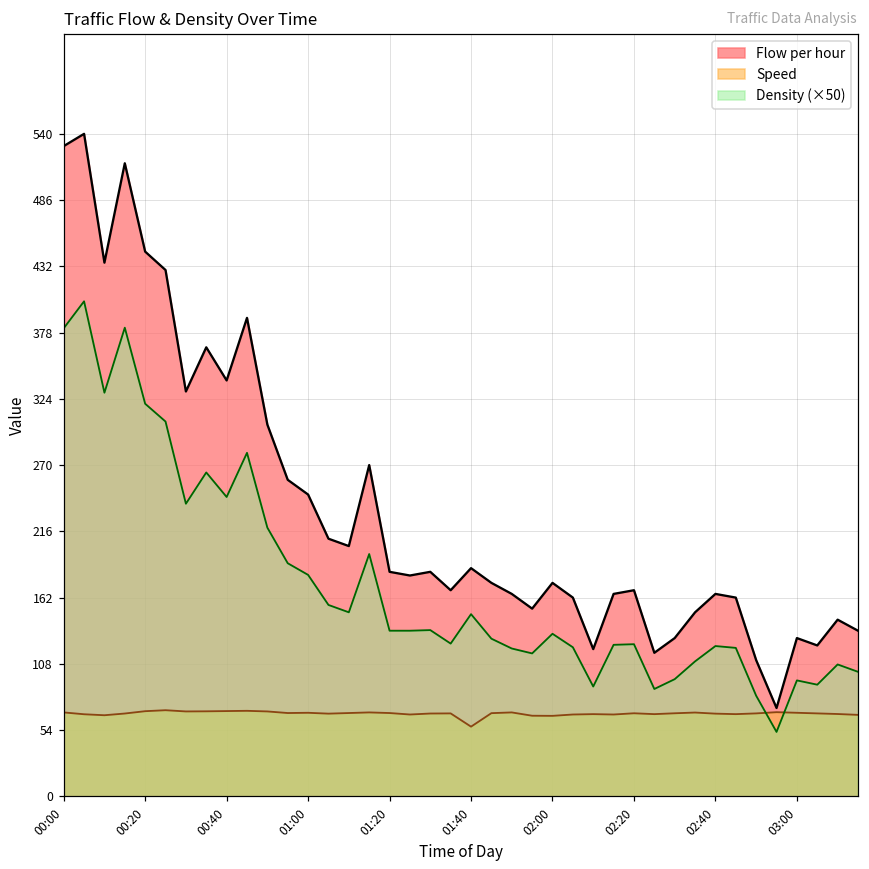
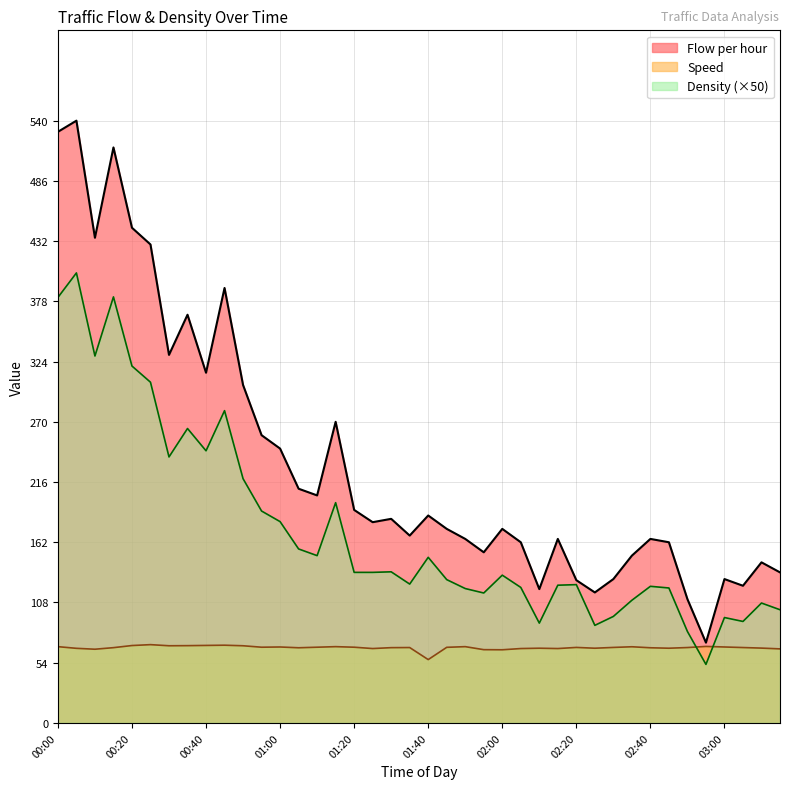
Flow per hour, 00:40: 339 -> 314
Flow per hour, 01:20: 183 -> 191
Flow per hour, 02:20: 168 -> 128
